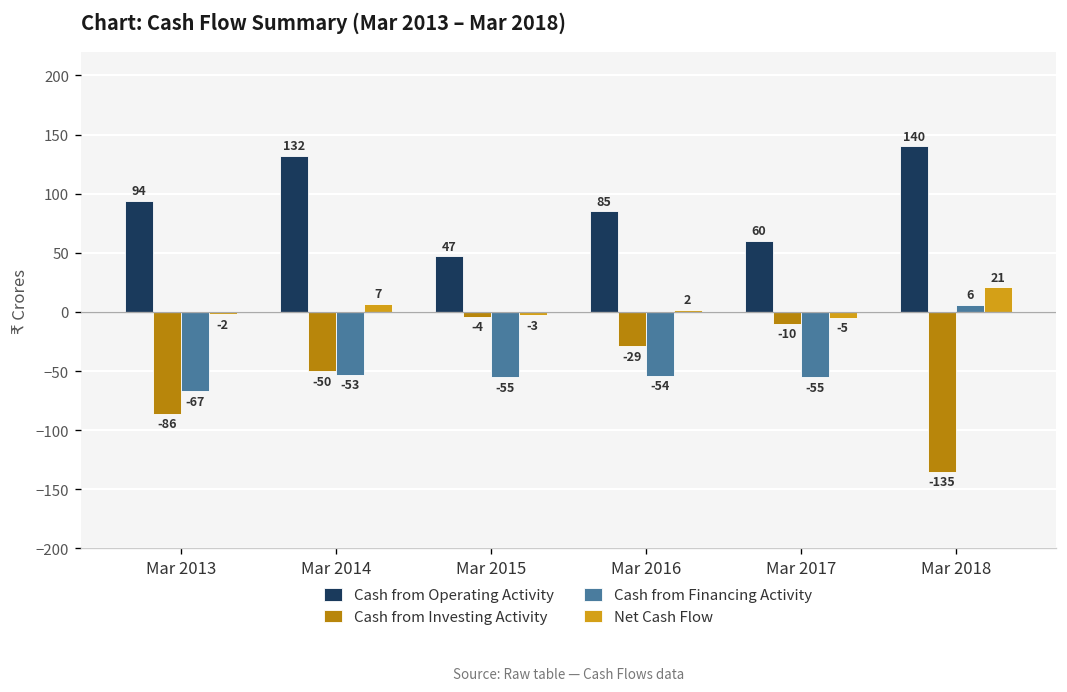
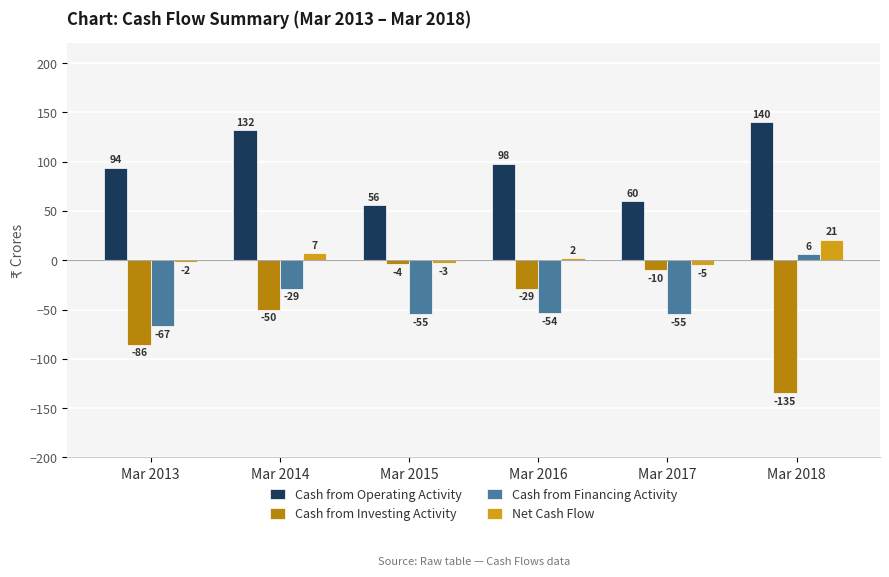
Cash from Financing Activity, Mar 2014: -53 -> -29
Cash from Operating Activity, Mar 2015: 47 -> 56
Cash from Operating Activity, Mar 2016: 85 -> 98
